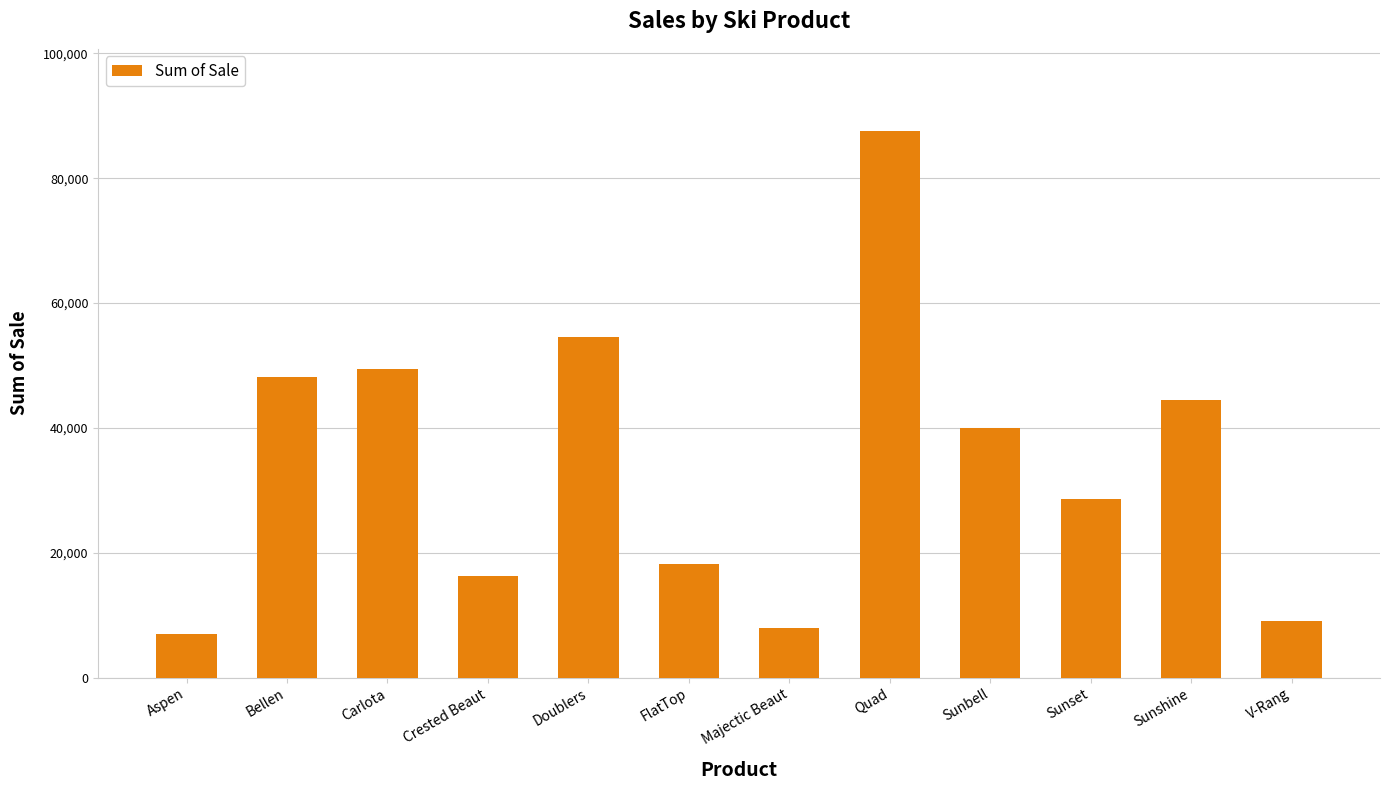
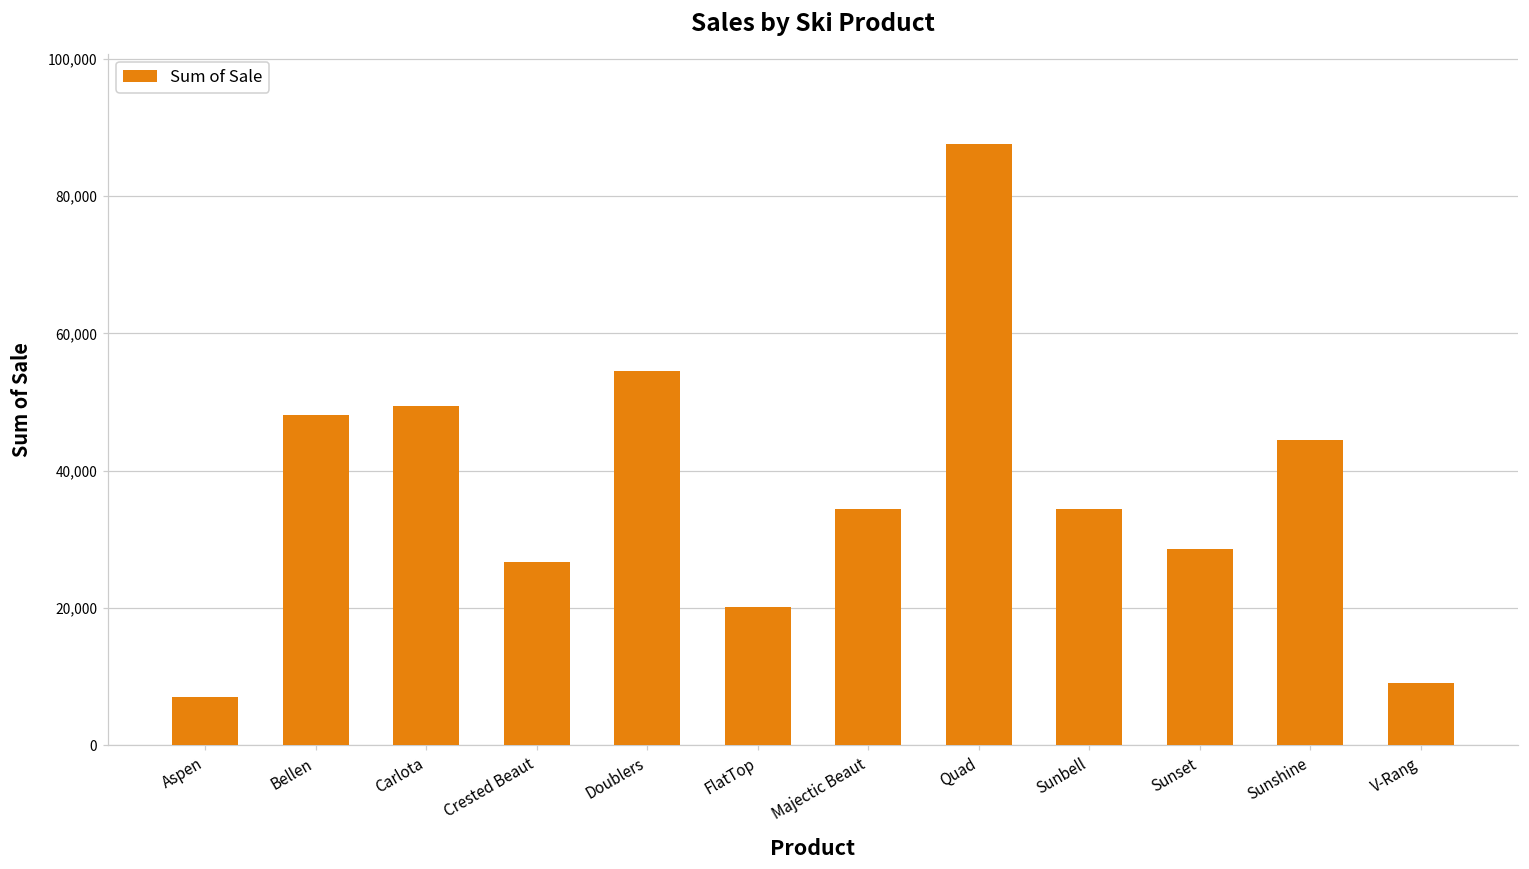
Crested Beaut: 16,000 -> 27,000
FlatTop: 18,000 -> 20,000
Majectic Beaut: 8,000 -> 34,000
Sunbell: 40,000 -> 34,000
